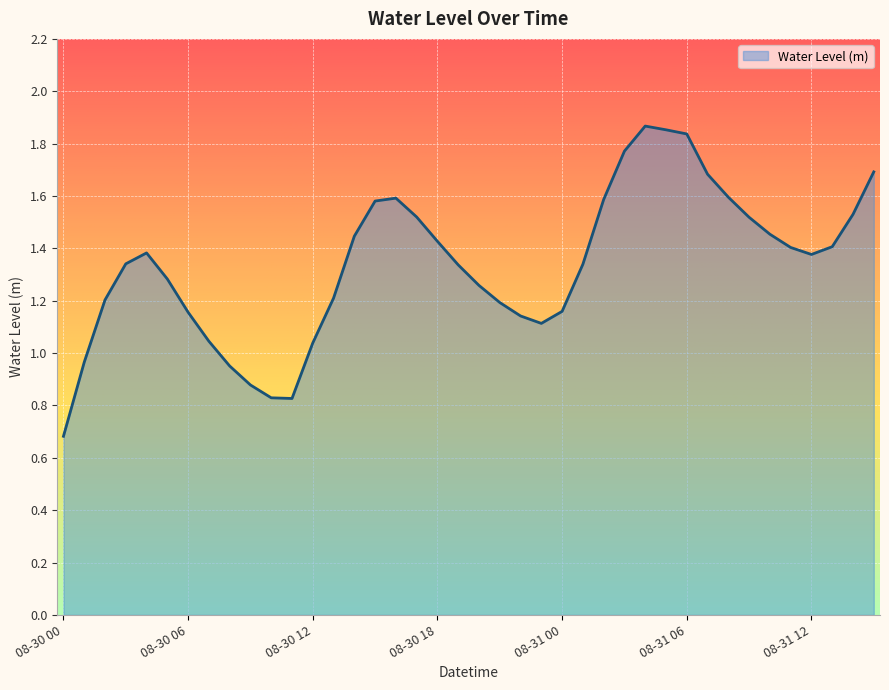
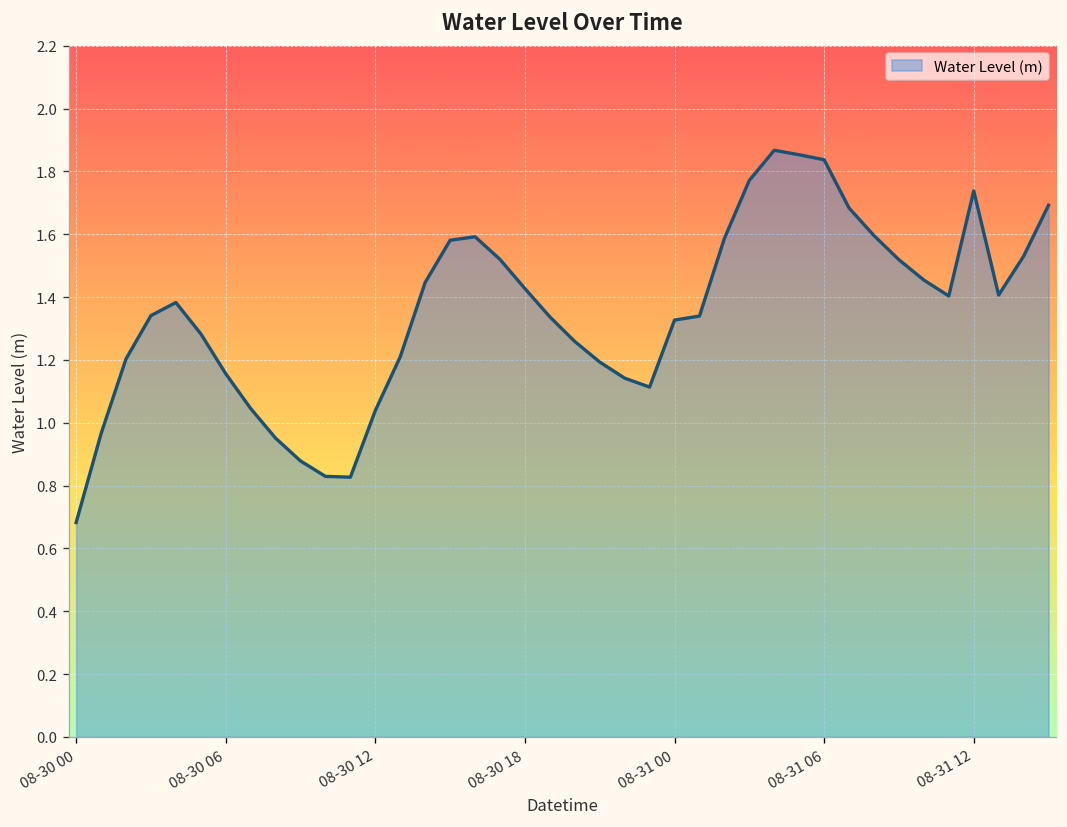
08-31 00: 1.16 -> 1.33
08-31 12: 1.38 -> 1.74
